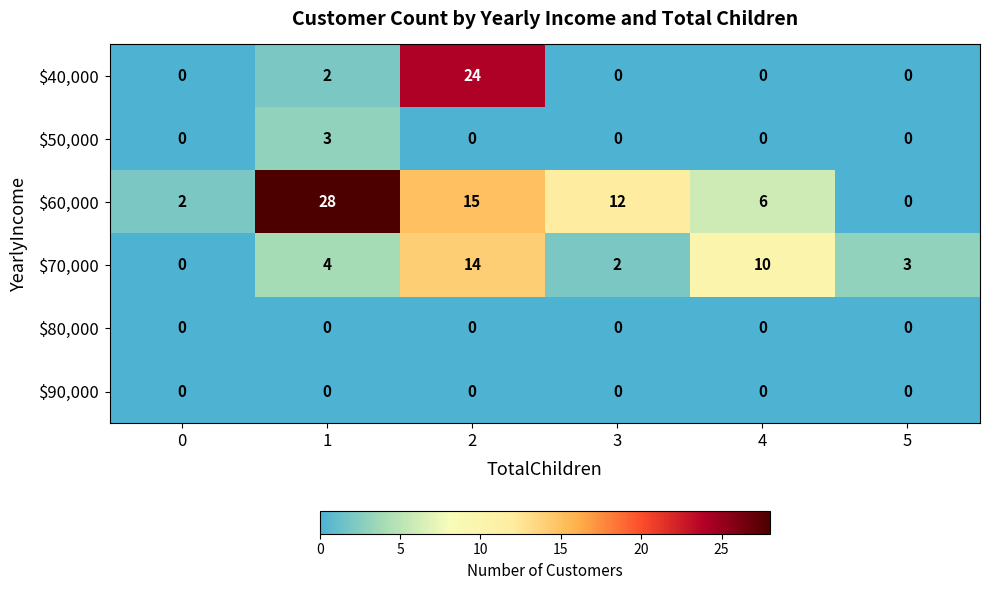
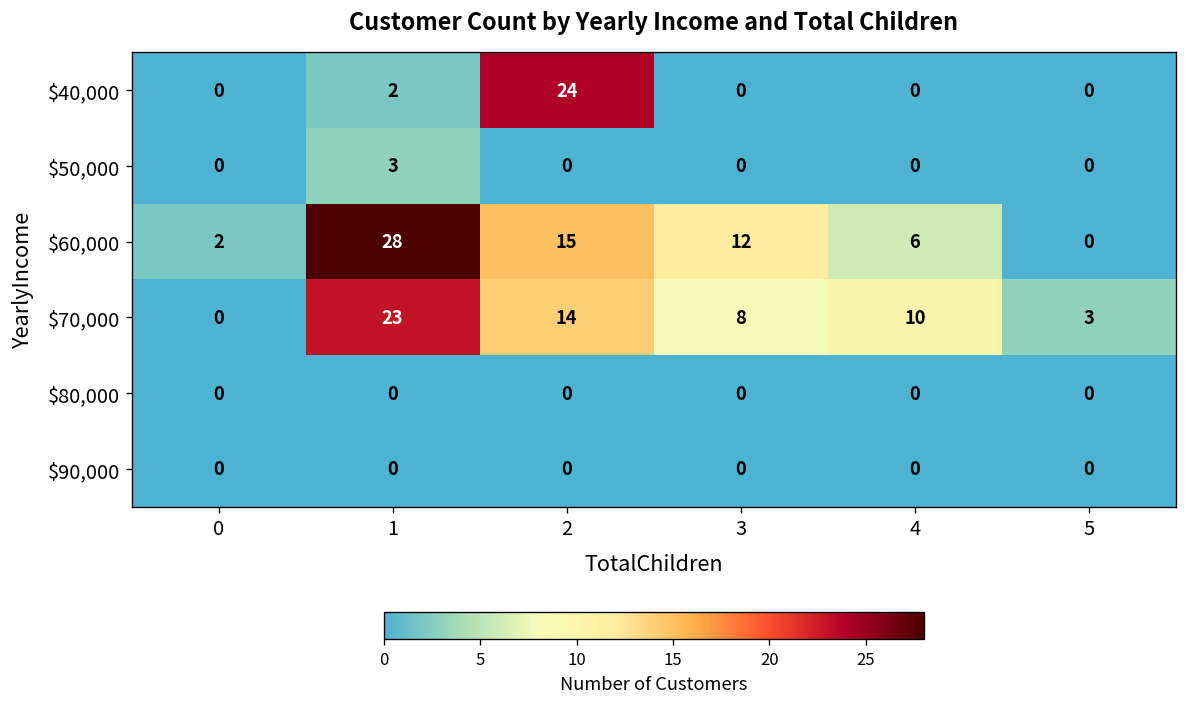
$70,000, 1: 4 -> 23
$70,000, 3: 2 -> 8
